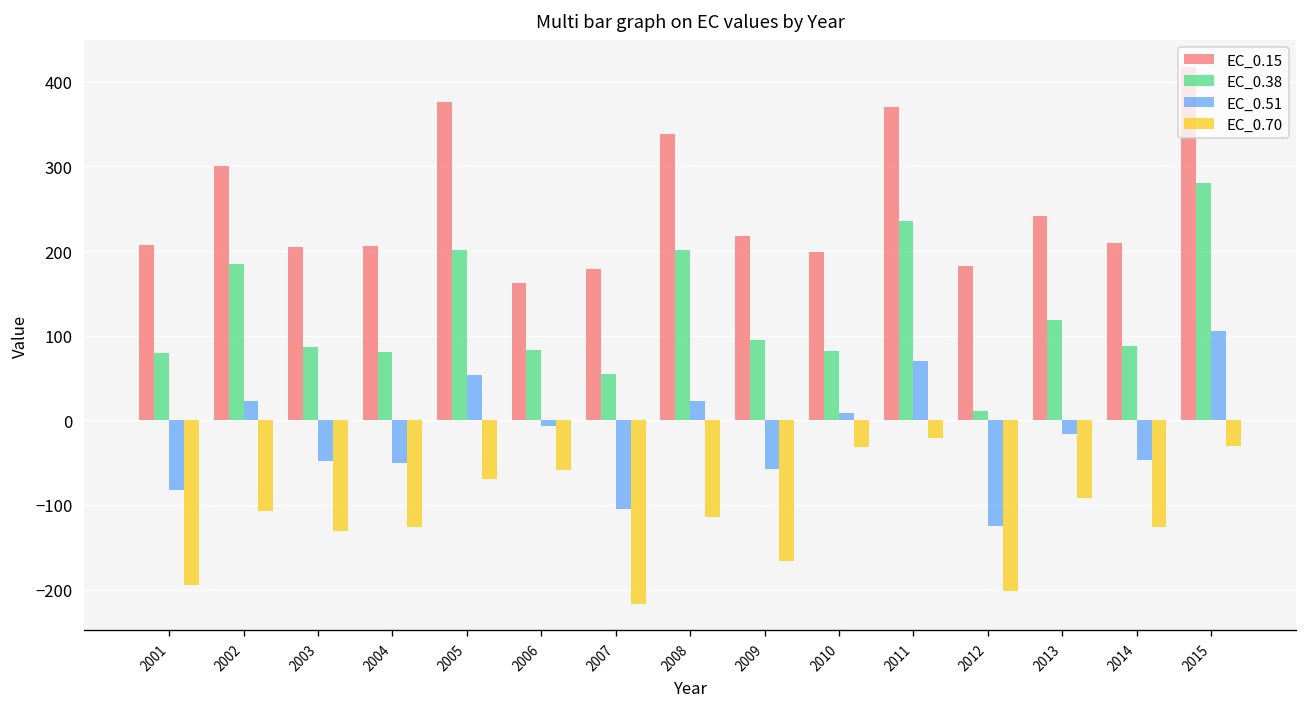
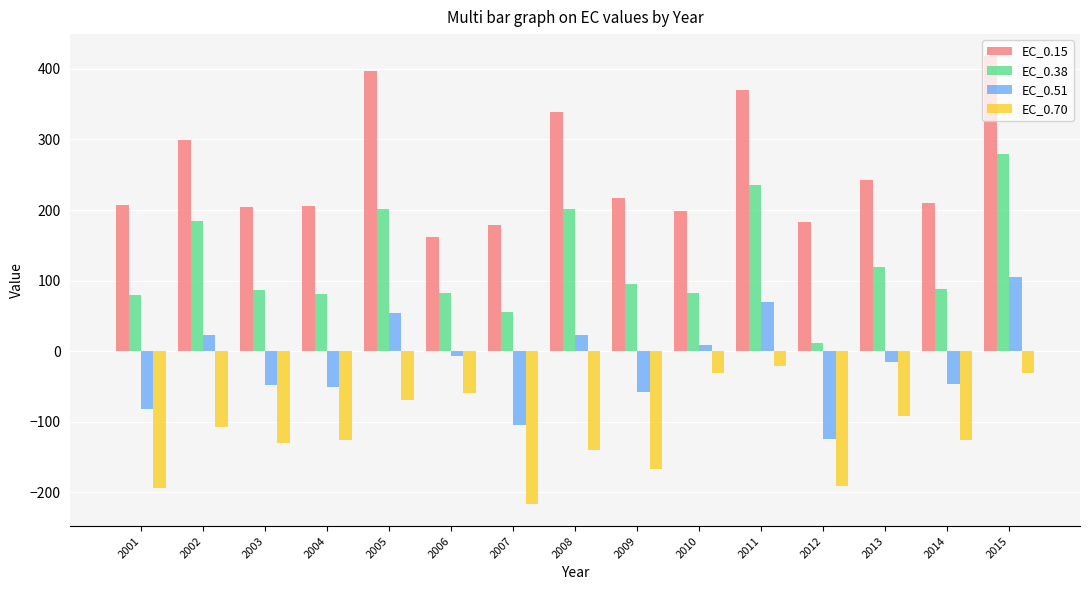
EC_0.15, 2005: 380 -> 400
EC_0.70, 2008: -110 -> -140
EC_0.70, 2012: -200 -> -190
